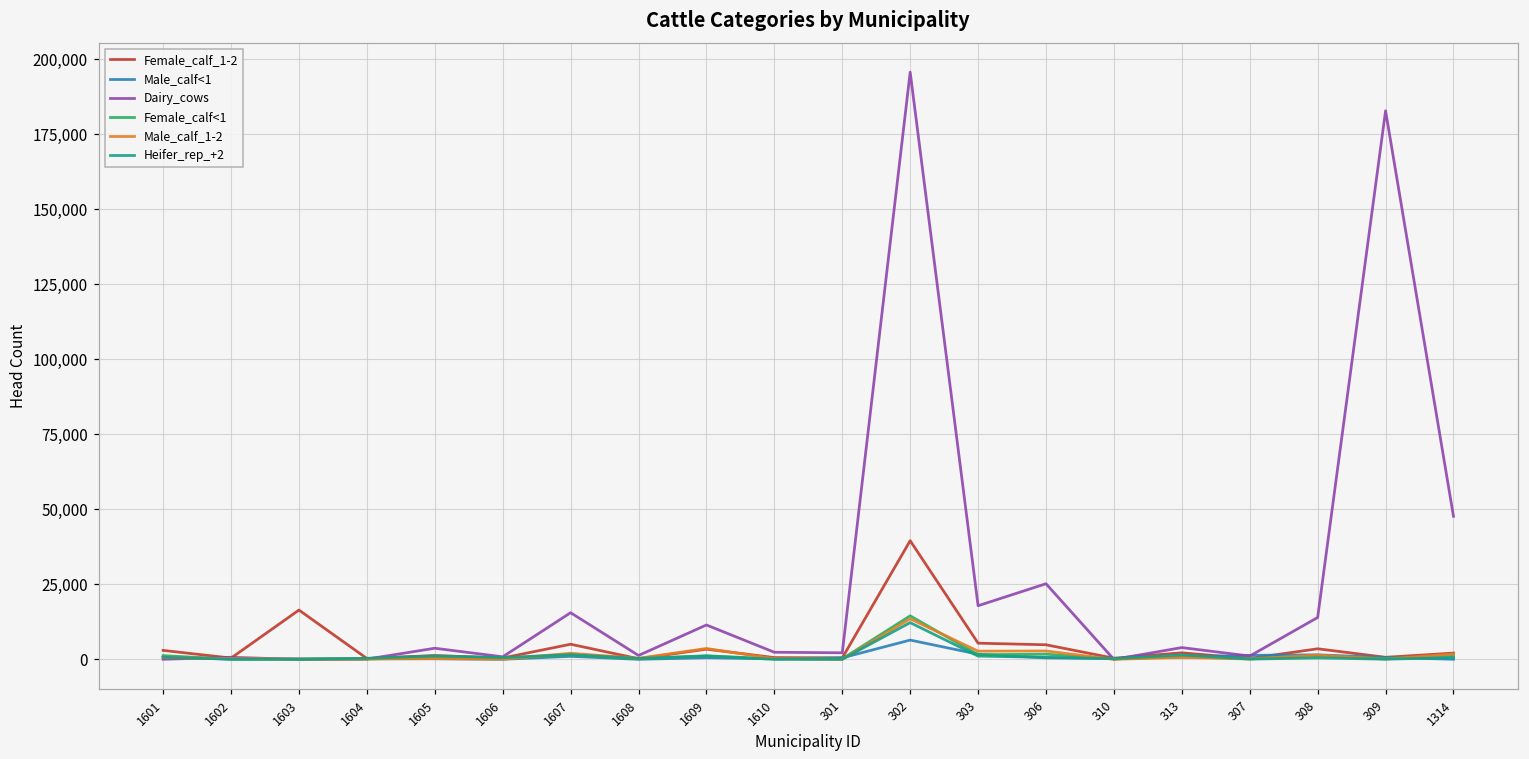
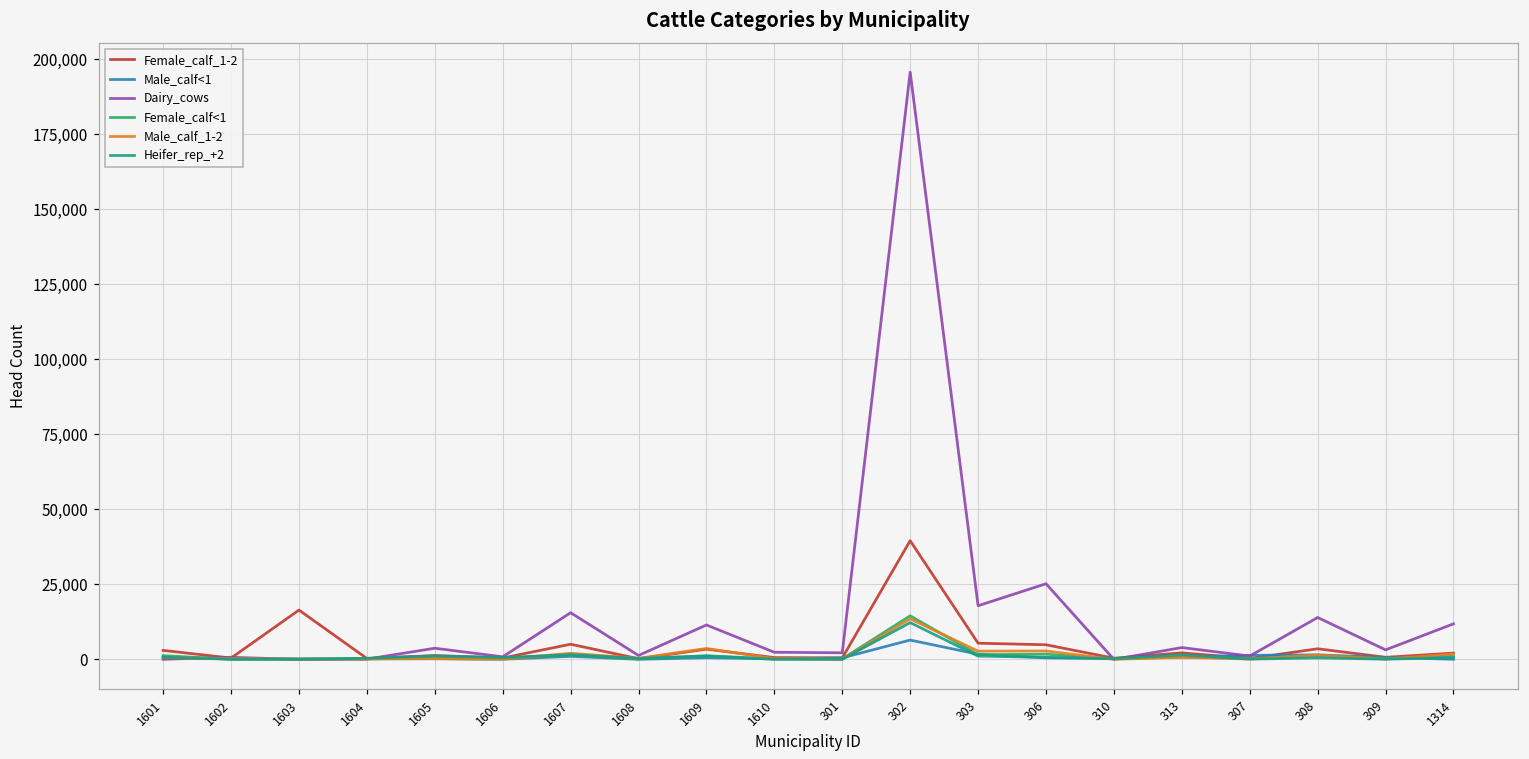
Dairy_cows, 309: 183,000 -> 3,000
Dairy_cows, 1314: 48,000 -> 12,000
